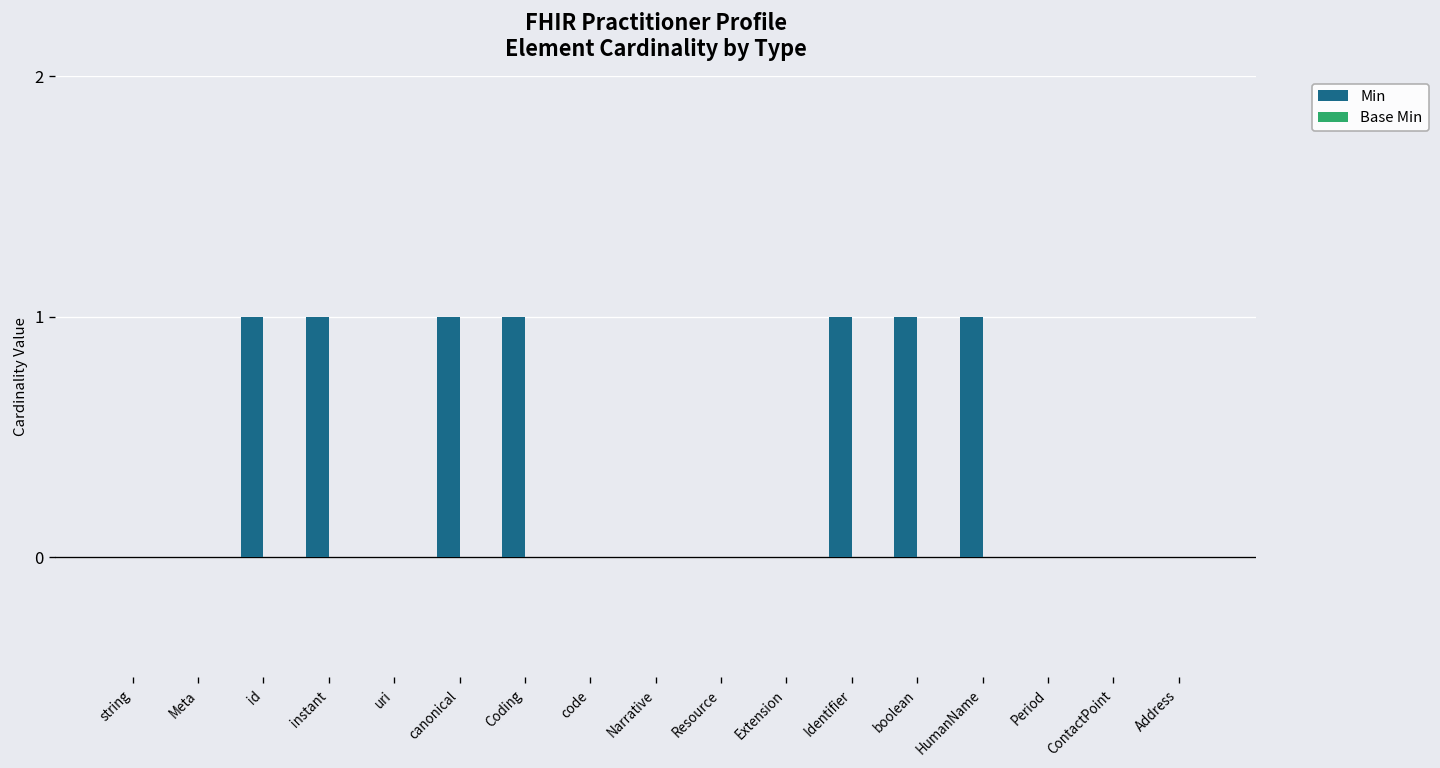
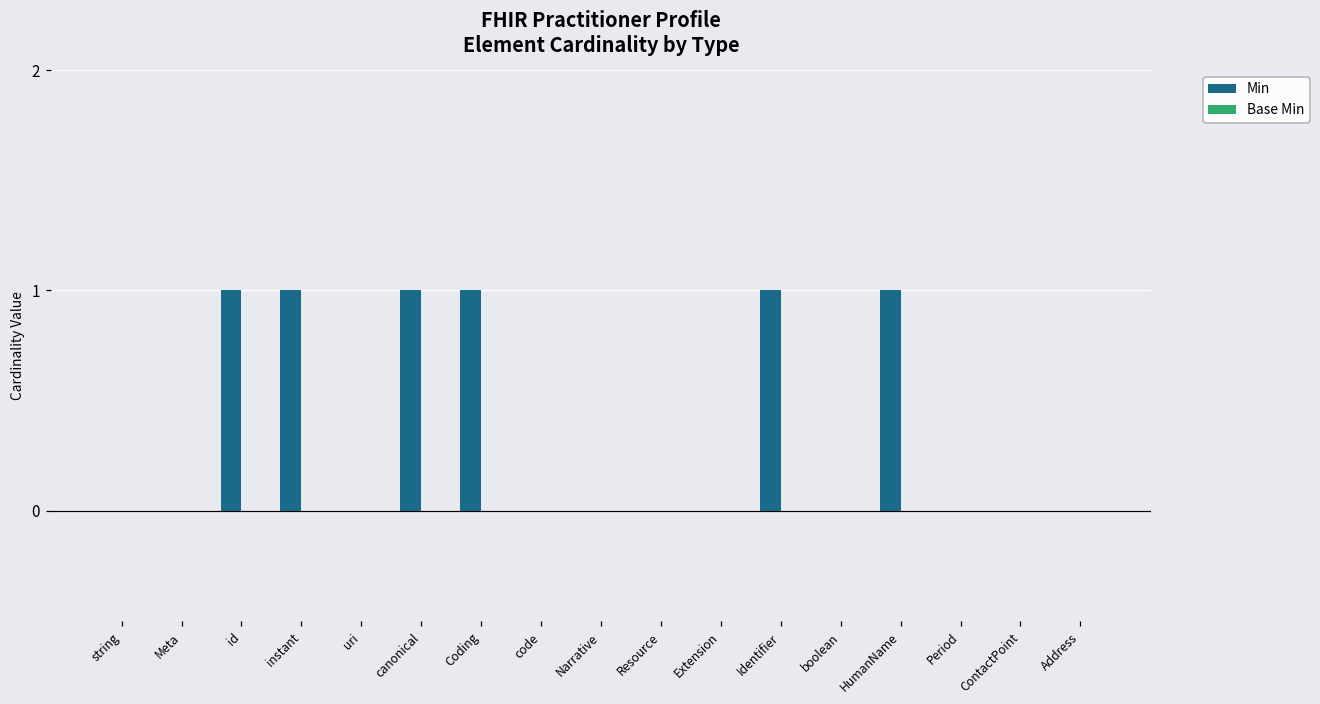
Min, boolean: 1 -> 0
